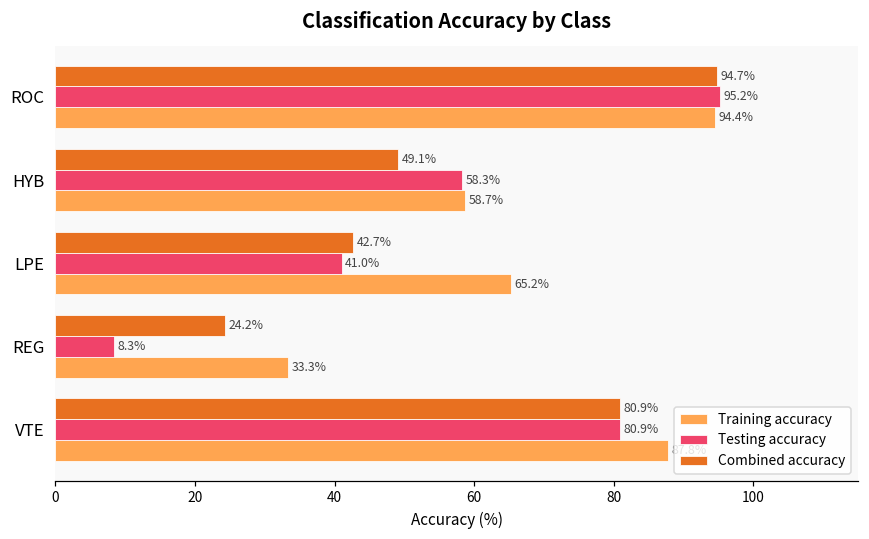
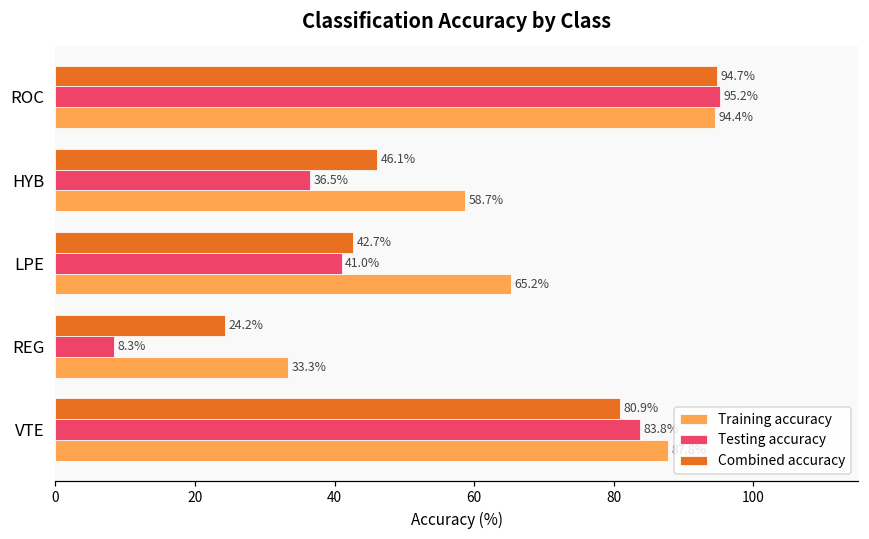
Combined accuracy, HYB: 49.1% -> 46.1%
Testing accuracy, HYB: 58.3% -> 36.5%
Testing accuracy, VTE: 80.9% -> 83.8%
